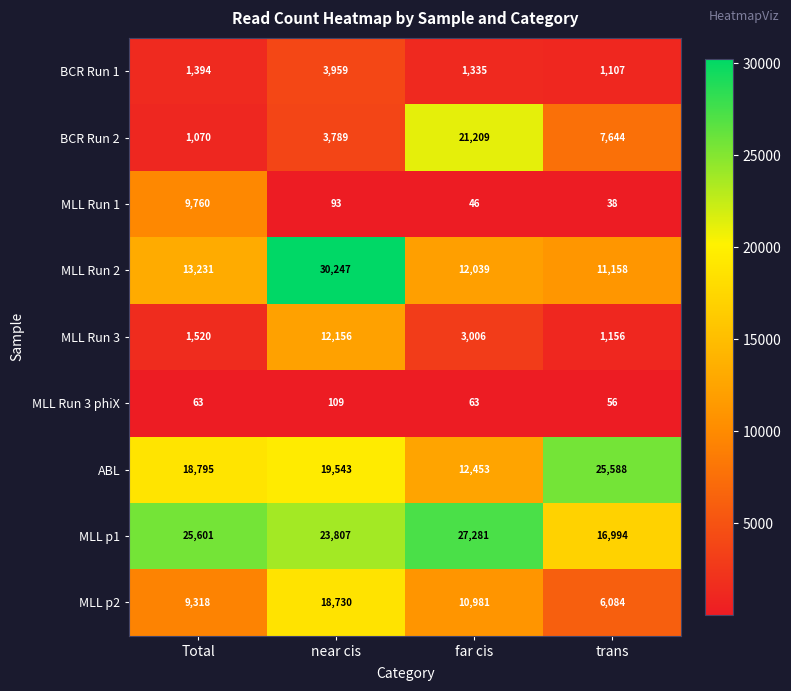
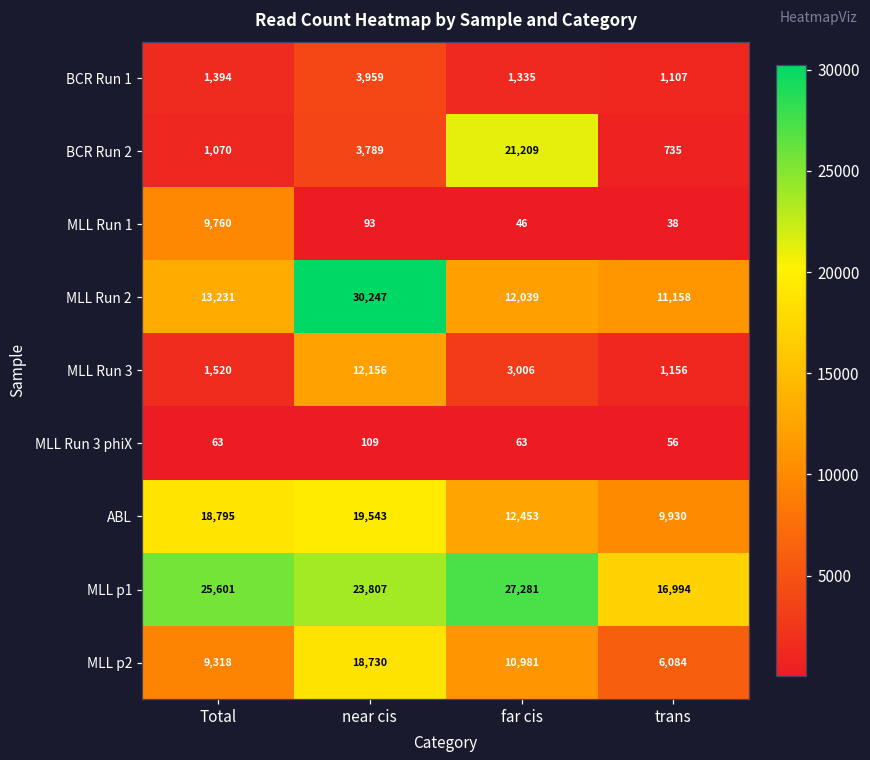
BCR Run 2, trans: 7,644 -> 735
ABL, trans: 25,588 -> 9,930
